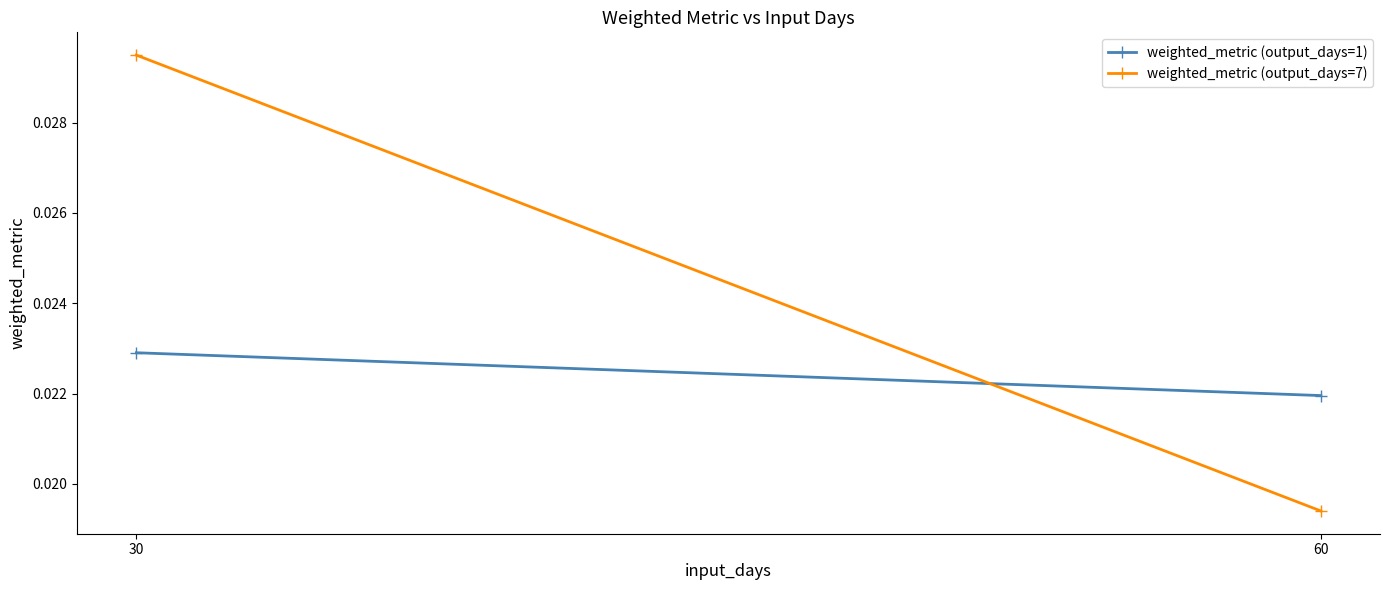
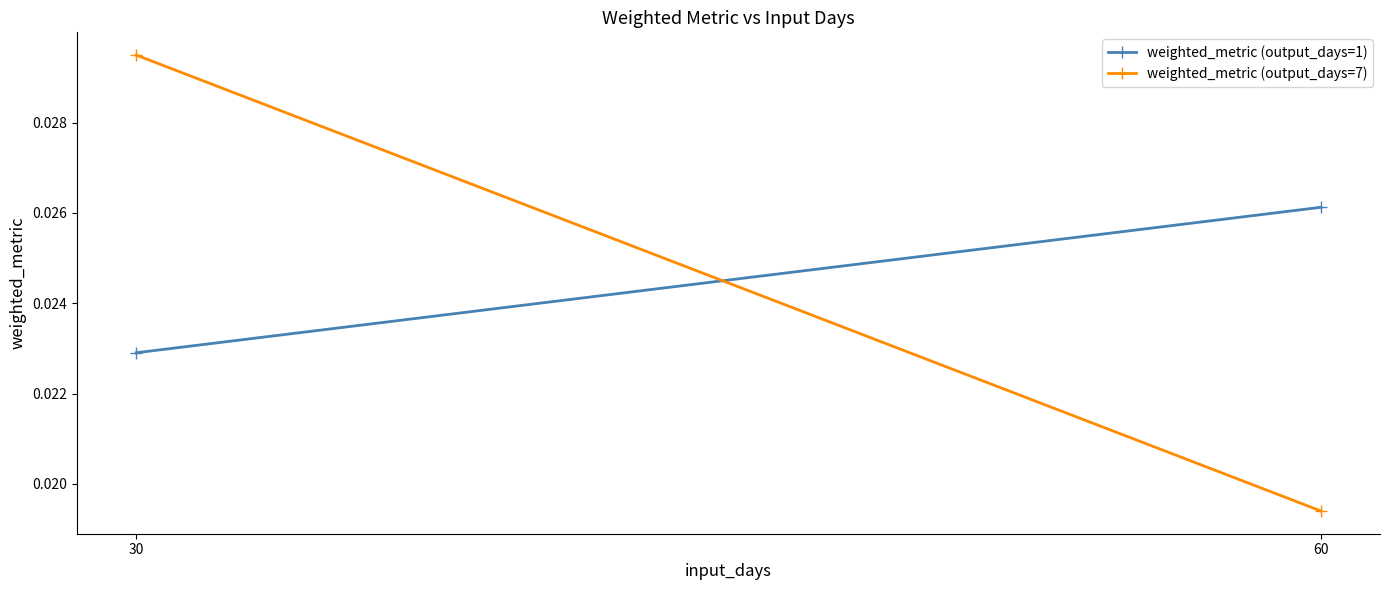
weighted_metric (output_days=1), 60: 0.0220 -> 0.0261
